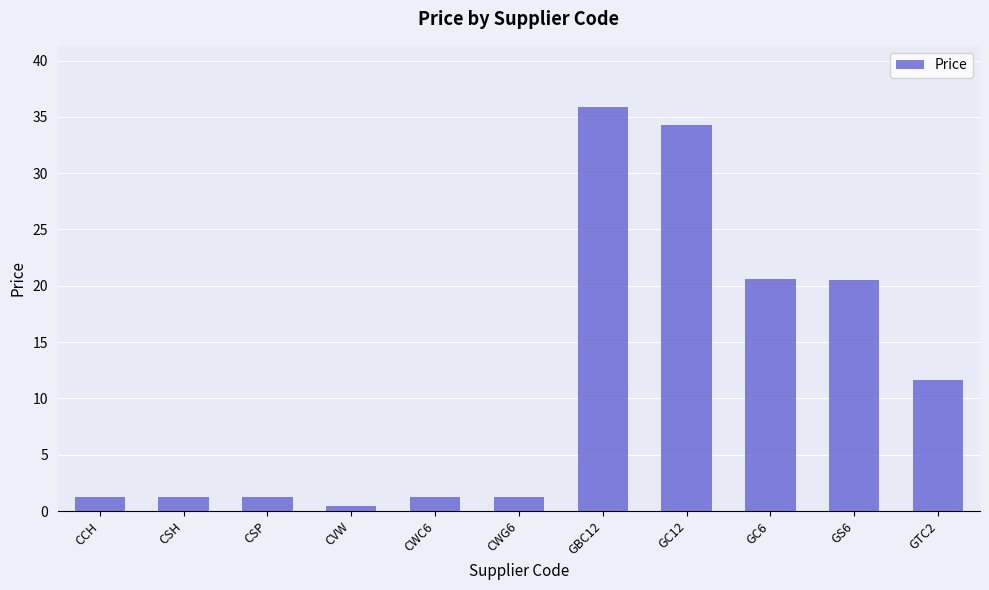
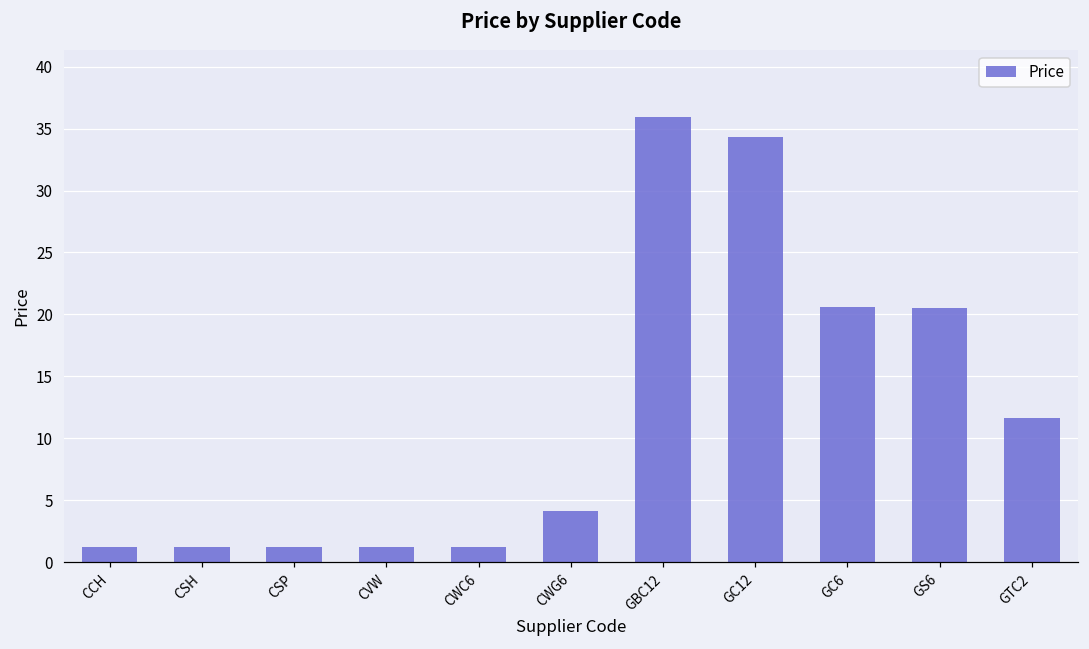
CVW: 0.4 -> 1.2
CWG6: 1.2 -> 4.1
